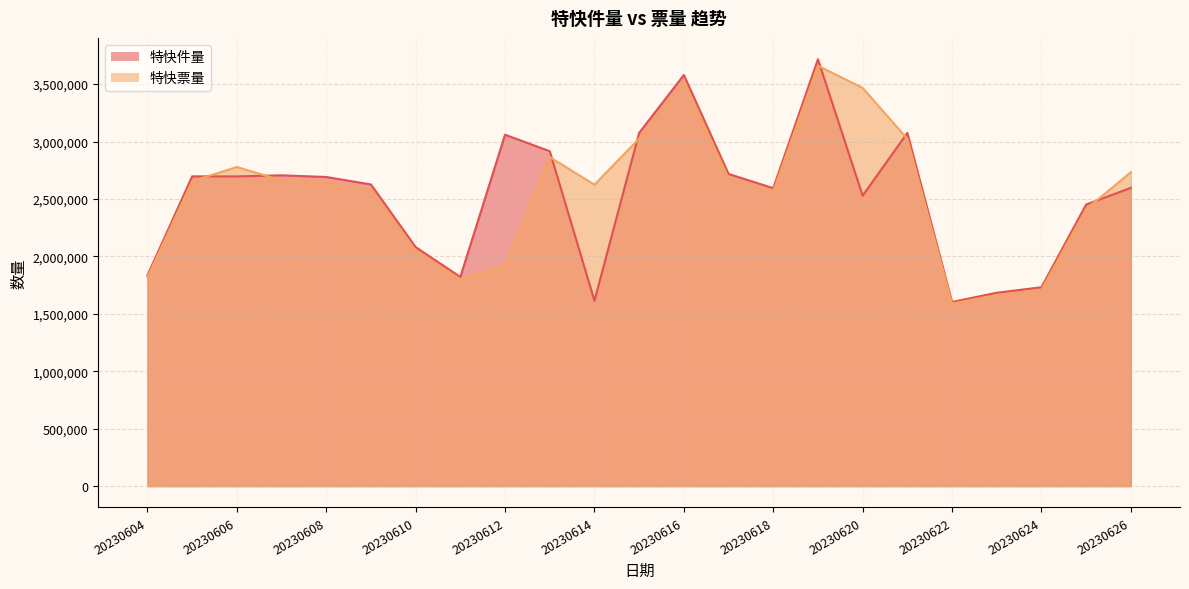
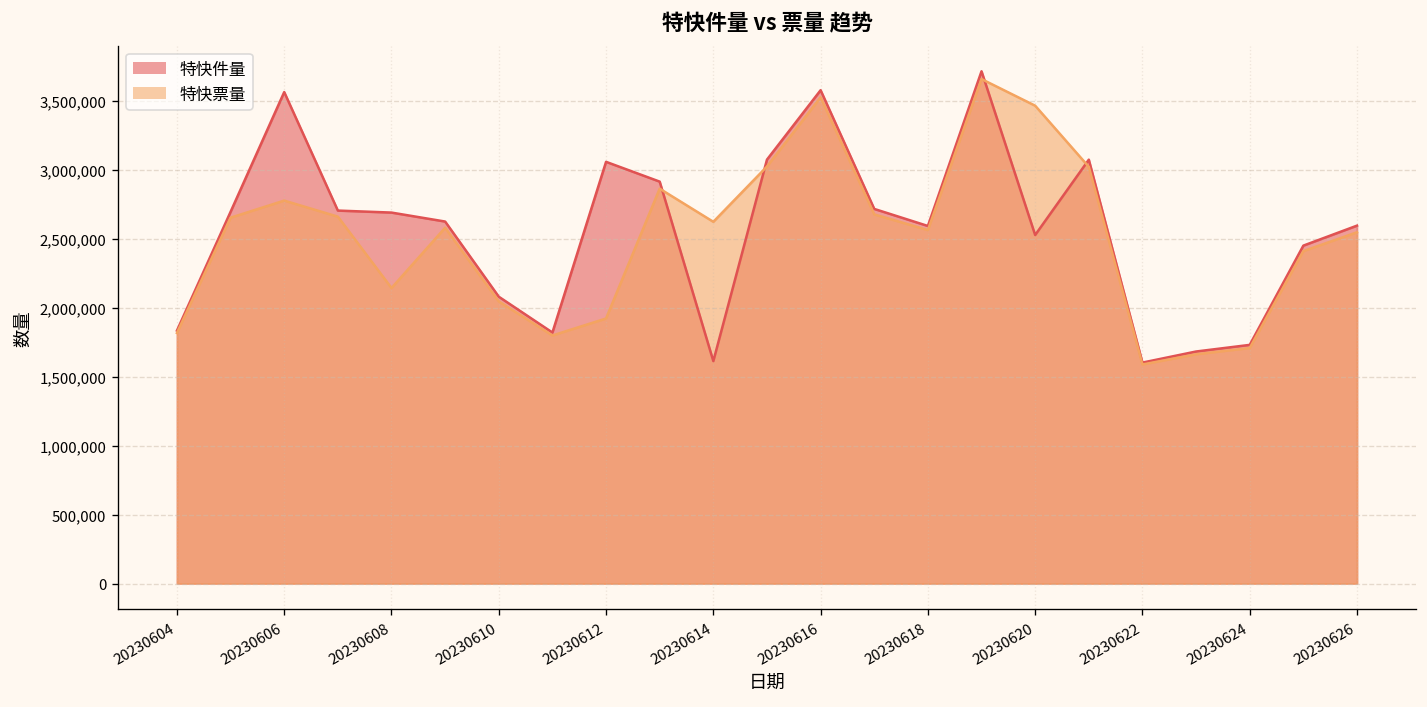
特快件量, 20230606: 2,700,000 -> 3,570,000
特快票量, 20230608: 2,650,000 -> 2,140,000
特快票量, 20230626: 2,730,000 -> 2,550,000
